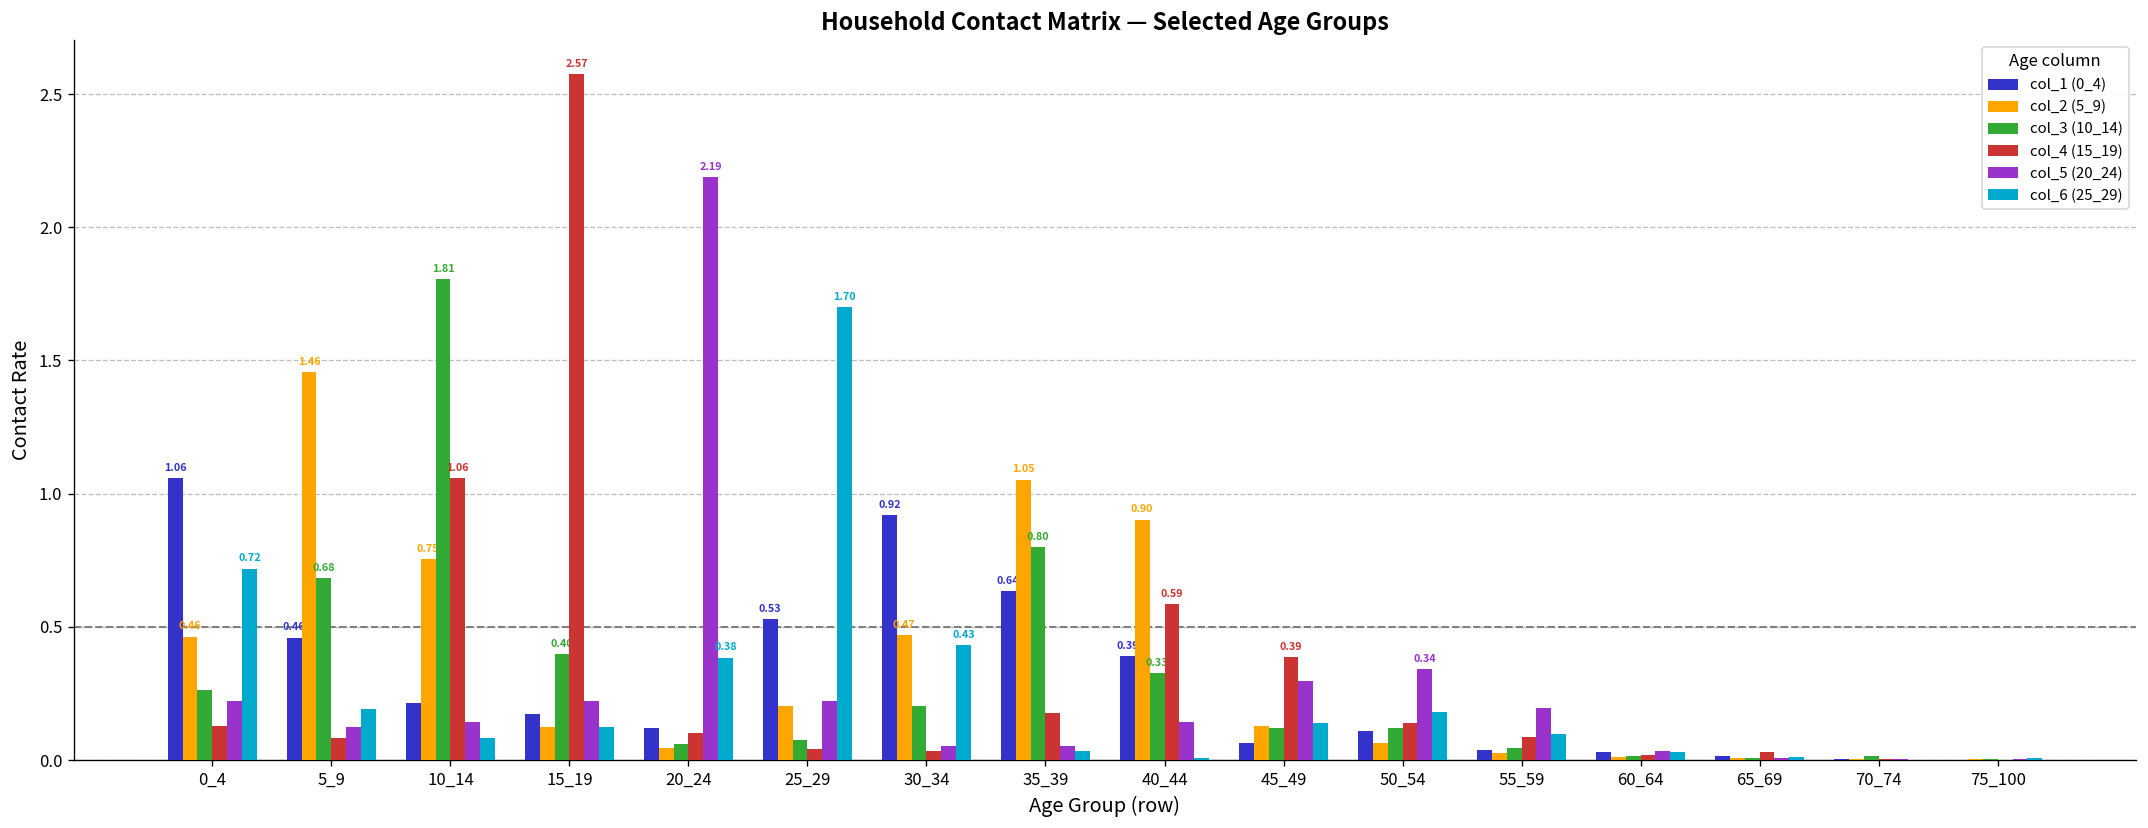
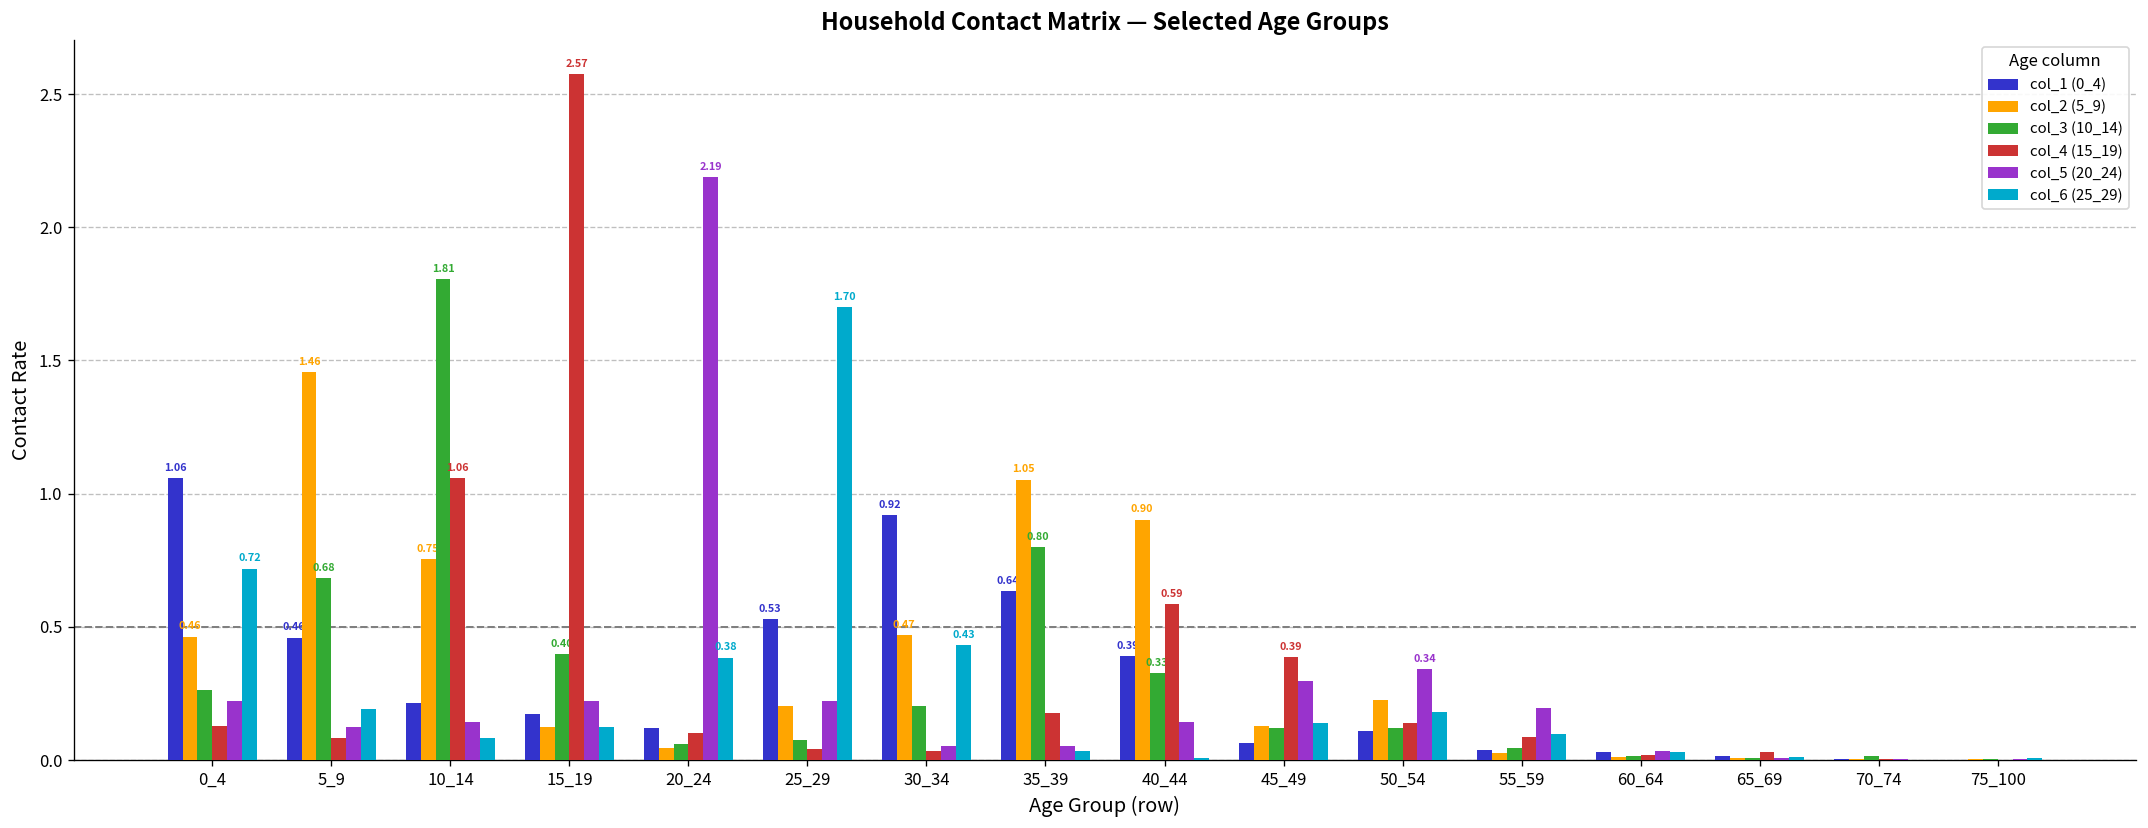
col_2 (5_9), 50_54: 0.07 -> 0.23
